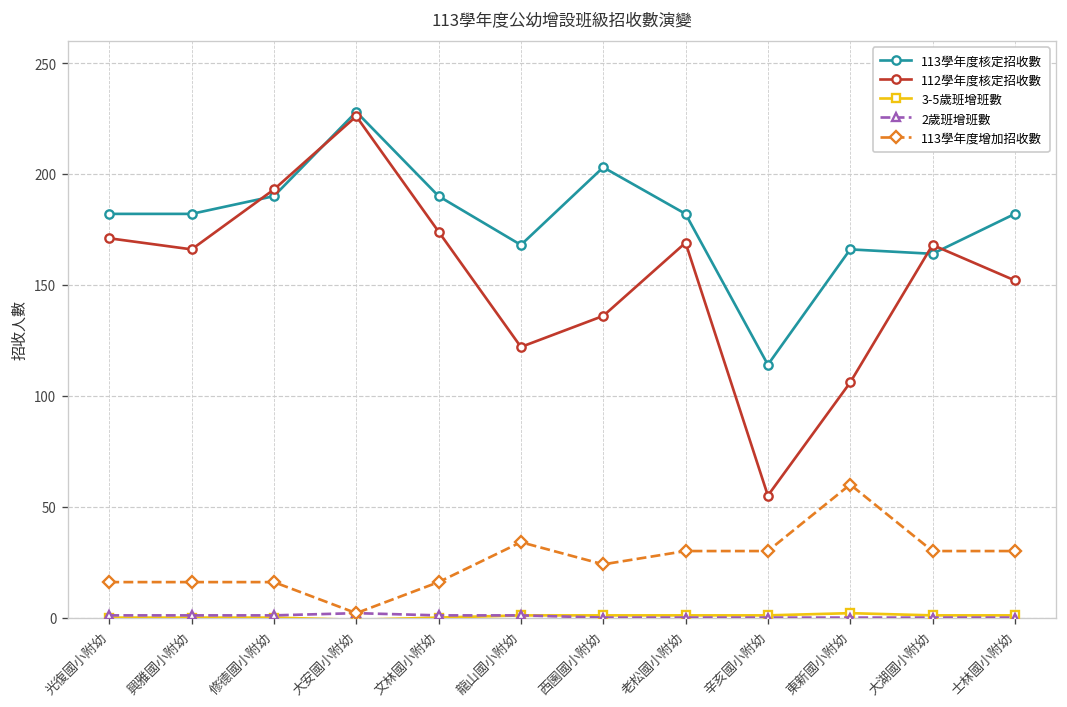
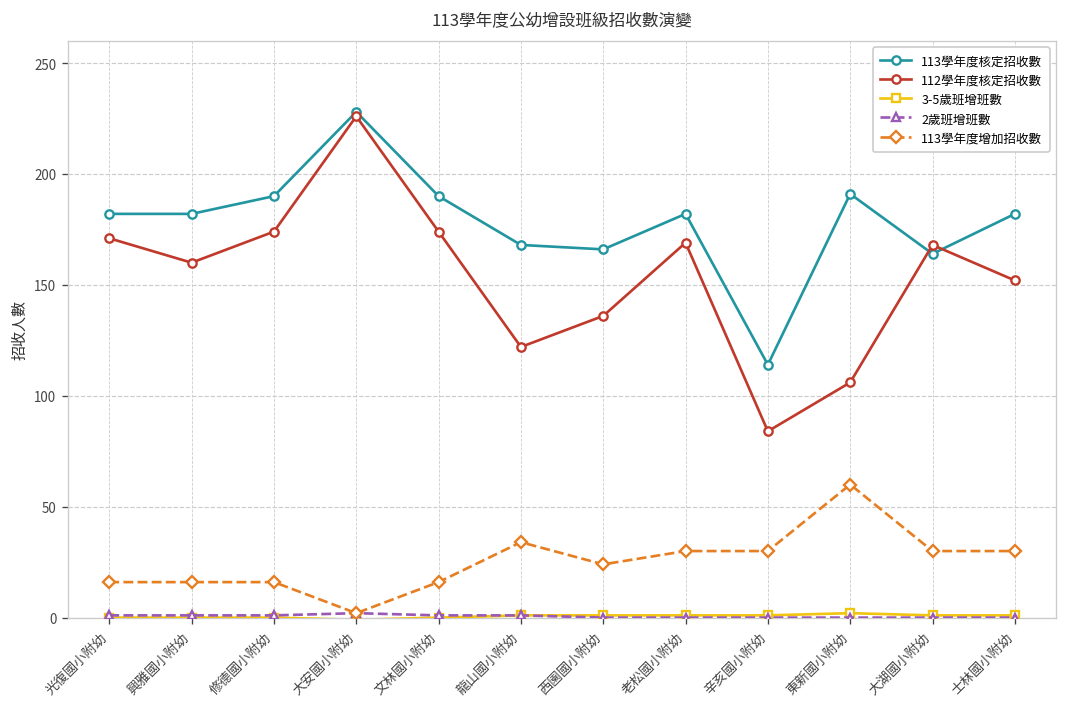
112學年度核定招收數, 興雅國小附幼: 166 -> 160
112學年度核定招收數, 修德國小附幼: 193 -> 174
113學年度核定招收數, 西園國小附幼: 203 -> 166
112學年度核定招收數, 辛亥國小附幼: 55 -> 84
113學年度核定招收數, 東新國小附幼: 166 -> 191
